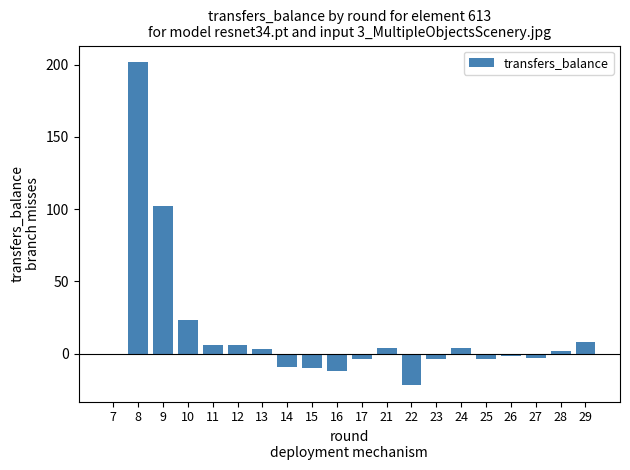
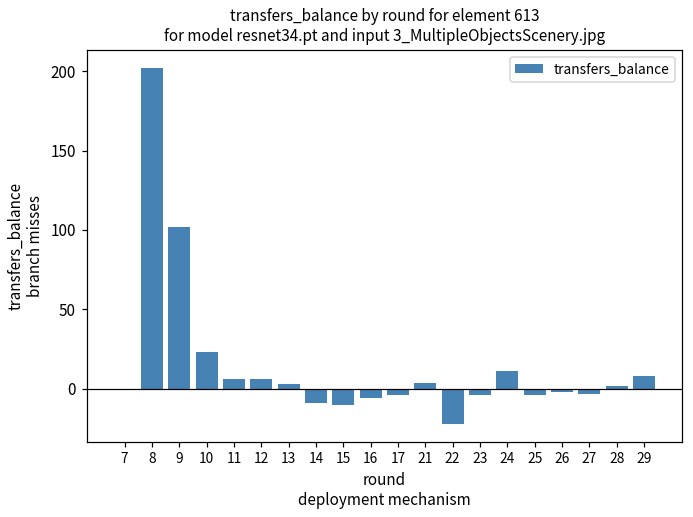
16: -12 -> -6
24: 4 -> 11
